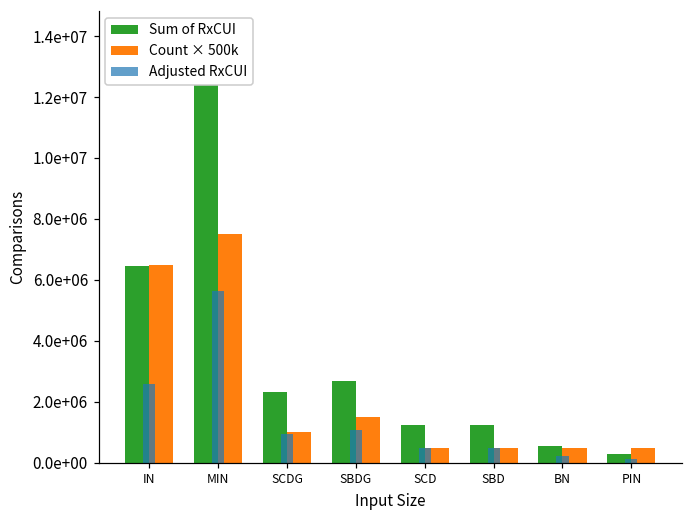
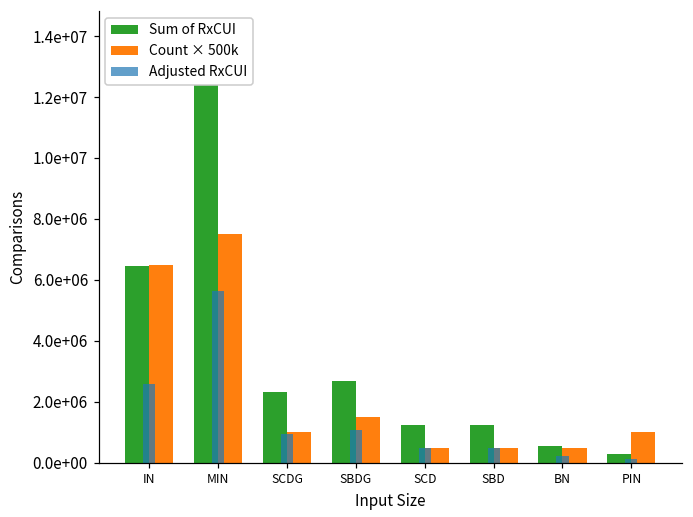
Count × 500k, PIN: 500000 -> 1000000
